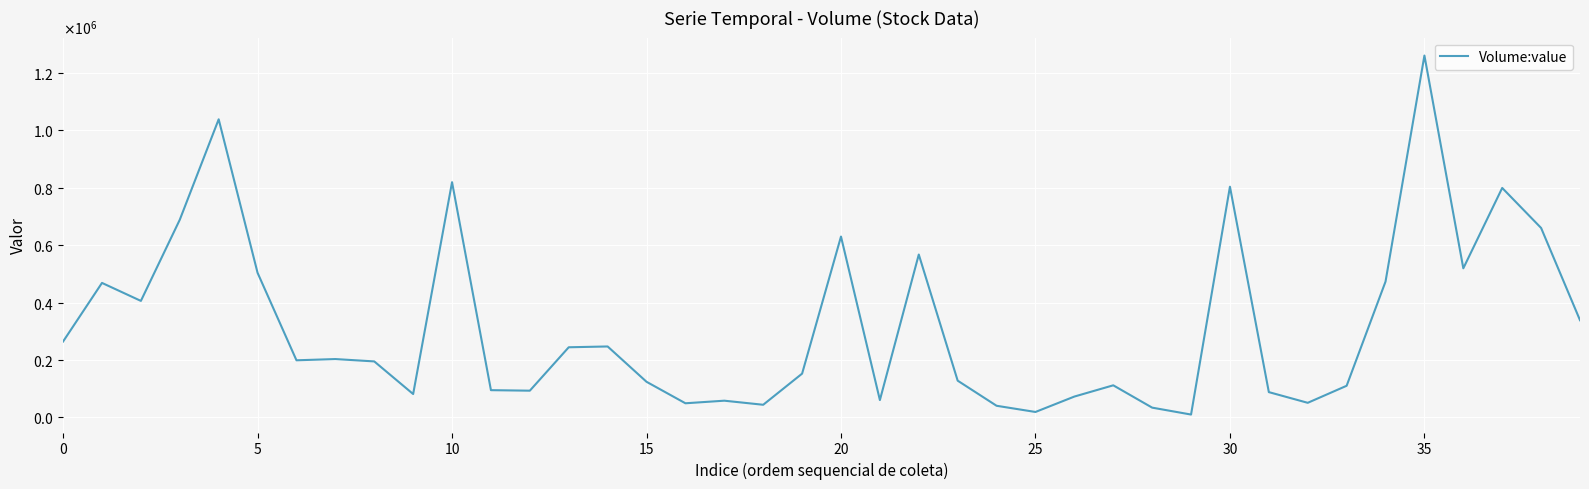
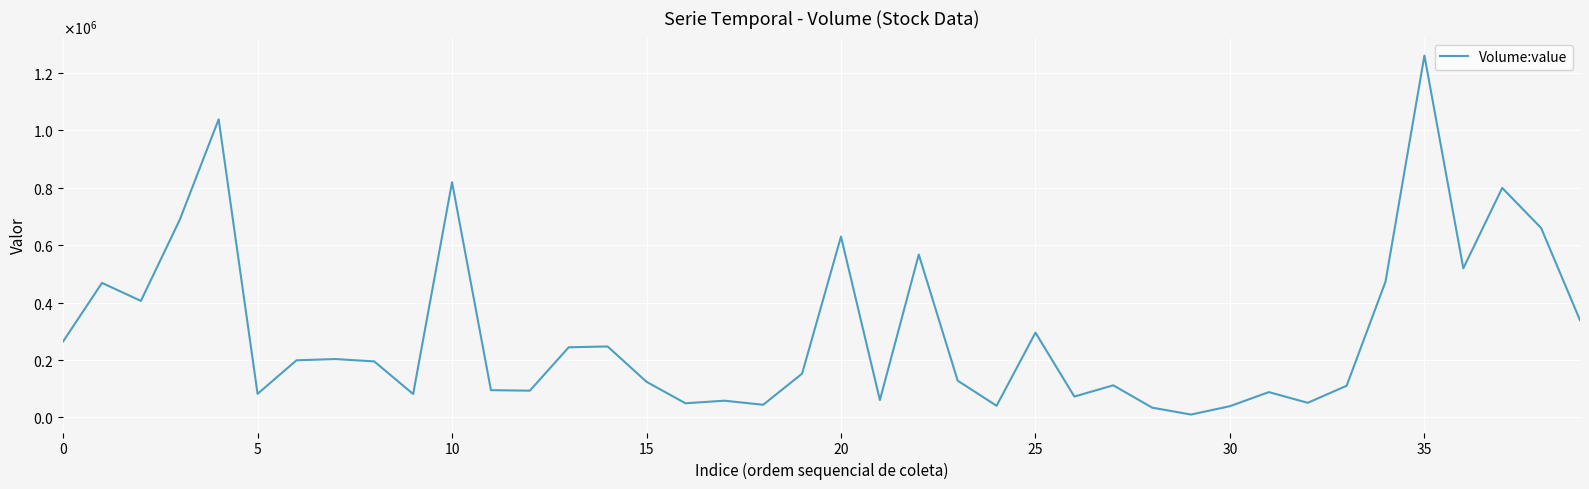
5: 500000 -> 80000
25: 20000 -> 300000
30: 800000 -> 40000
